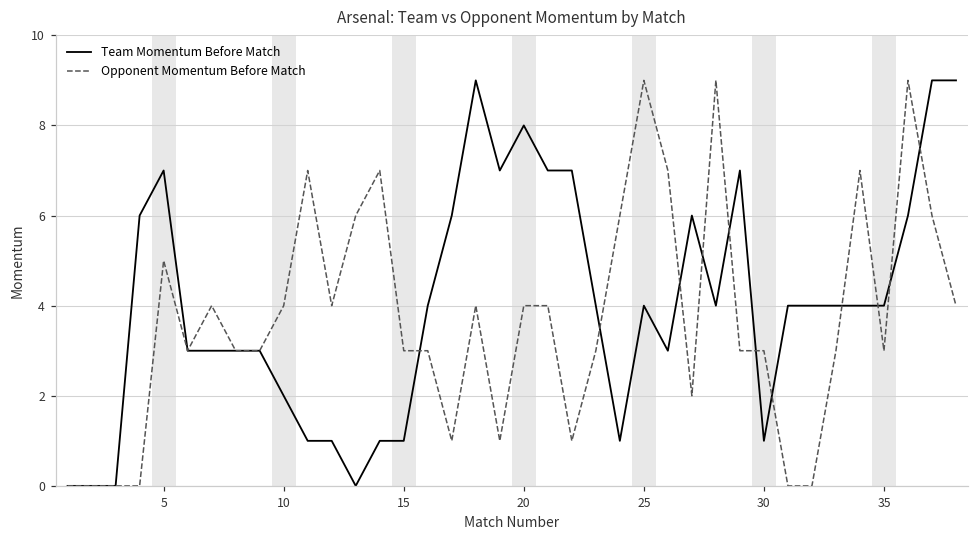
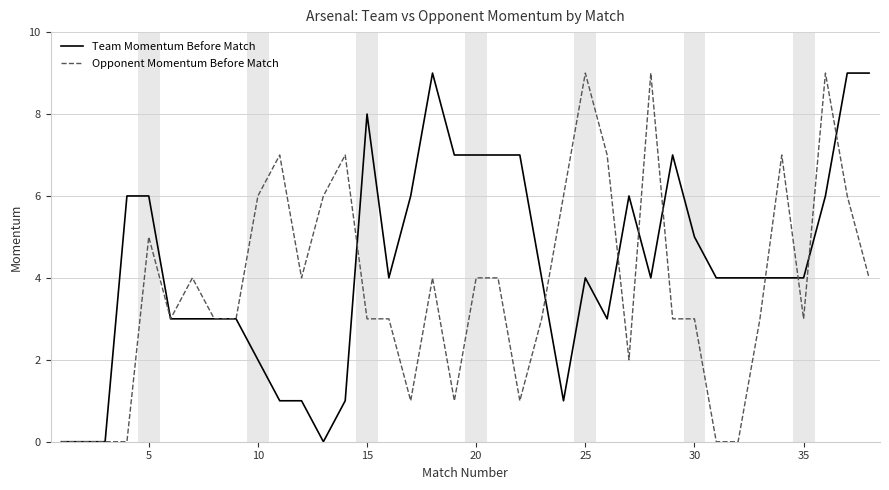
Team Momentum Before Match, 5: 7 -> 6
Opponent Momentum Before Match, 10: 4 -> 6
Team Momentum Before Match, 15: 1 -> 8
Team Momentum Before Match, 20: 8 -> 7
Team Momentum Before Match, 30: 1 -> 5
